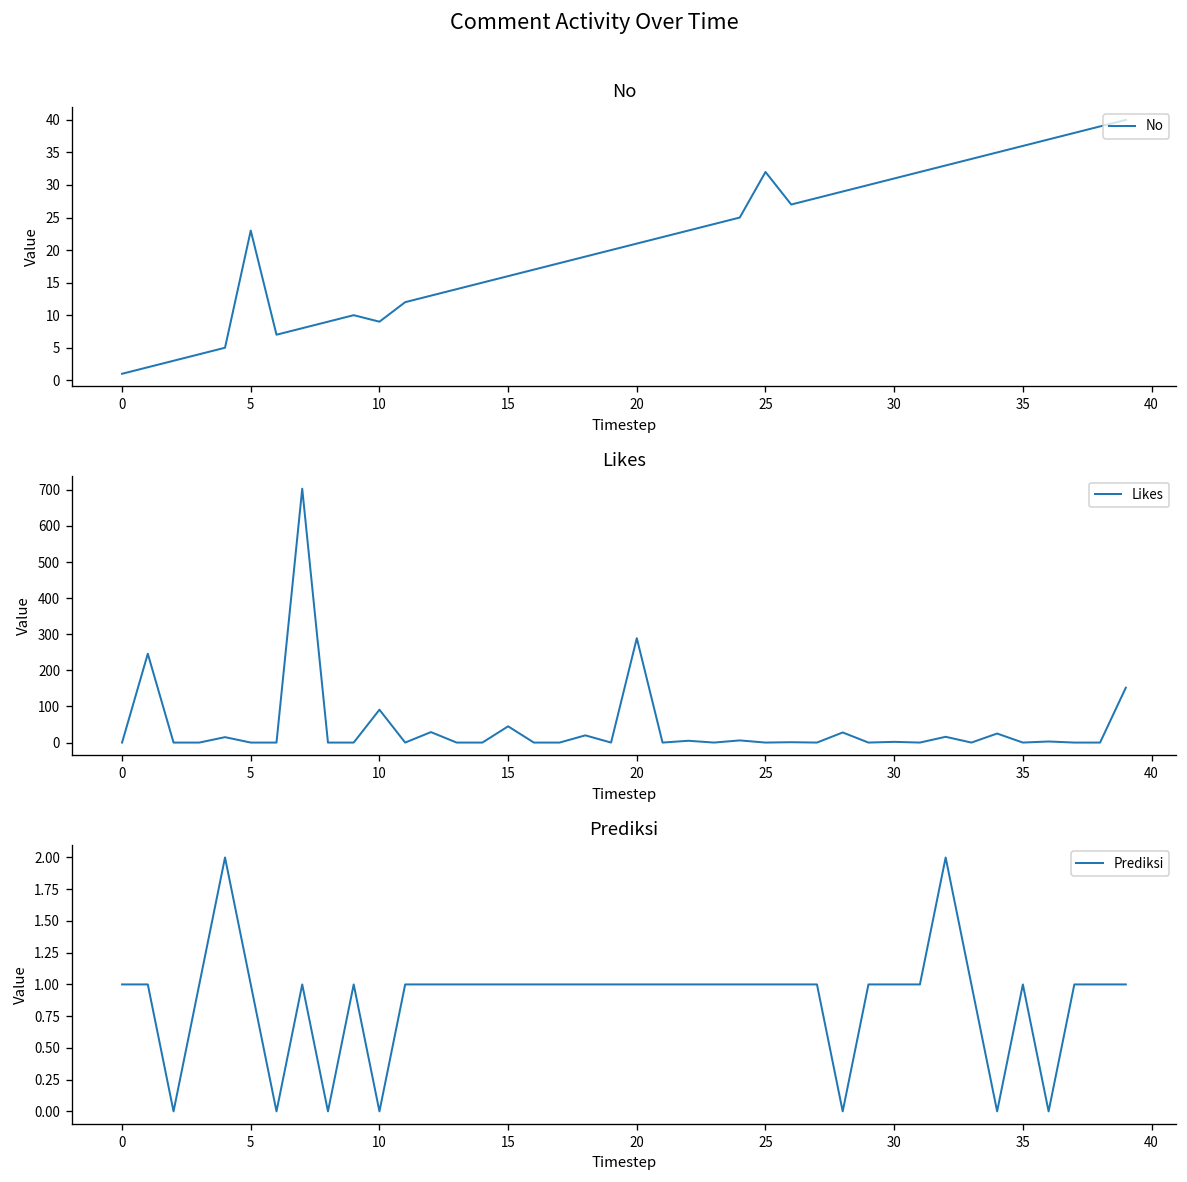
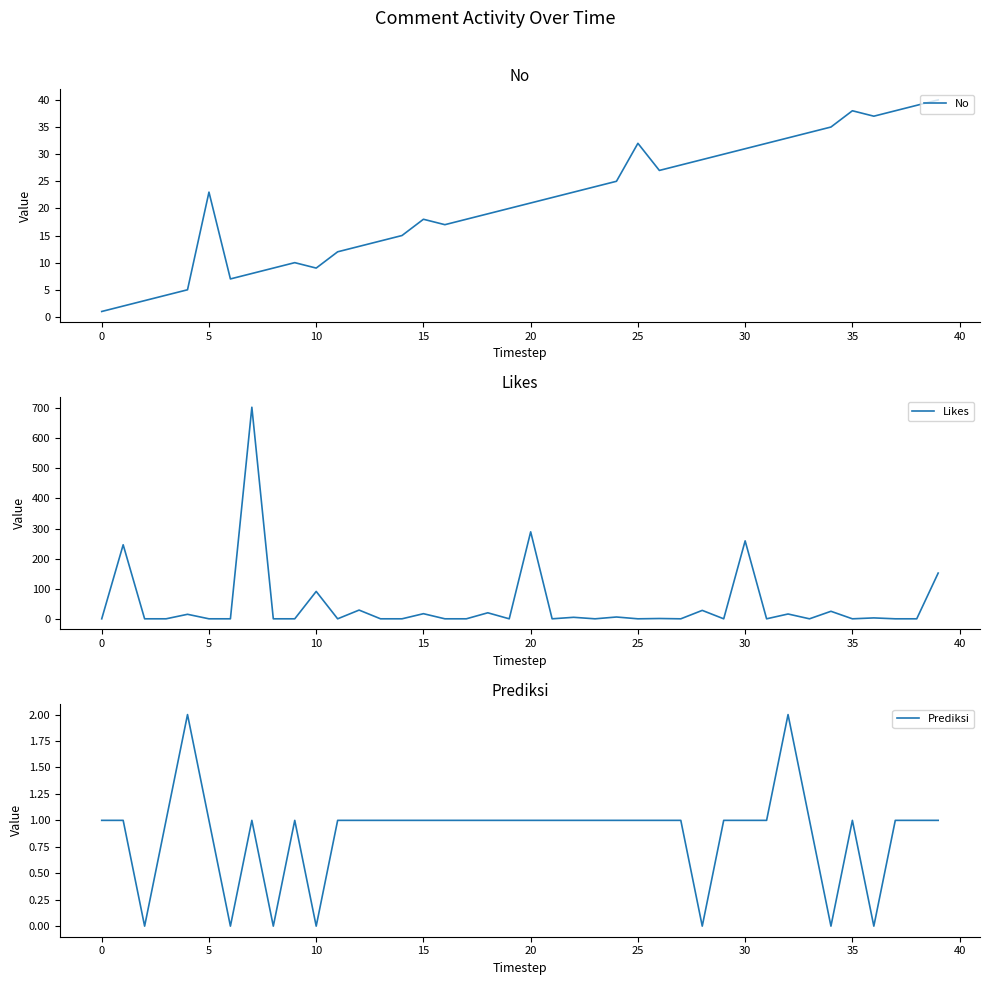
No, 15: 16 -> 18
No, 35: 36 -> 38
Likes, 15: 50 -> 20
Likes, 30: 0 -> 260
